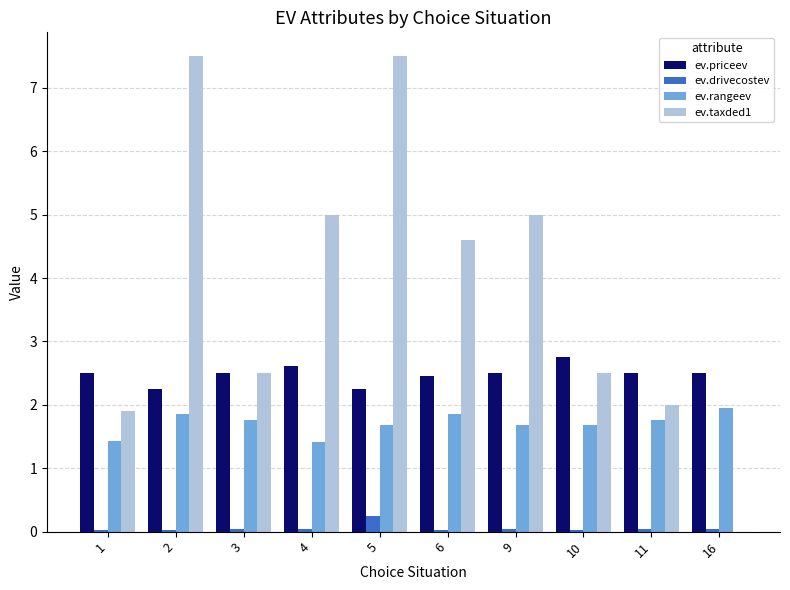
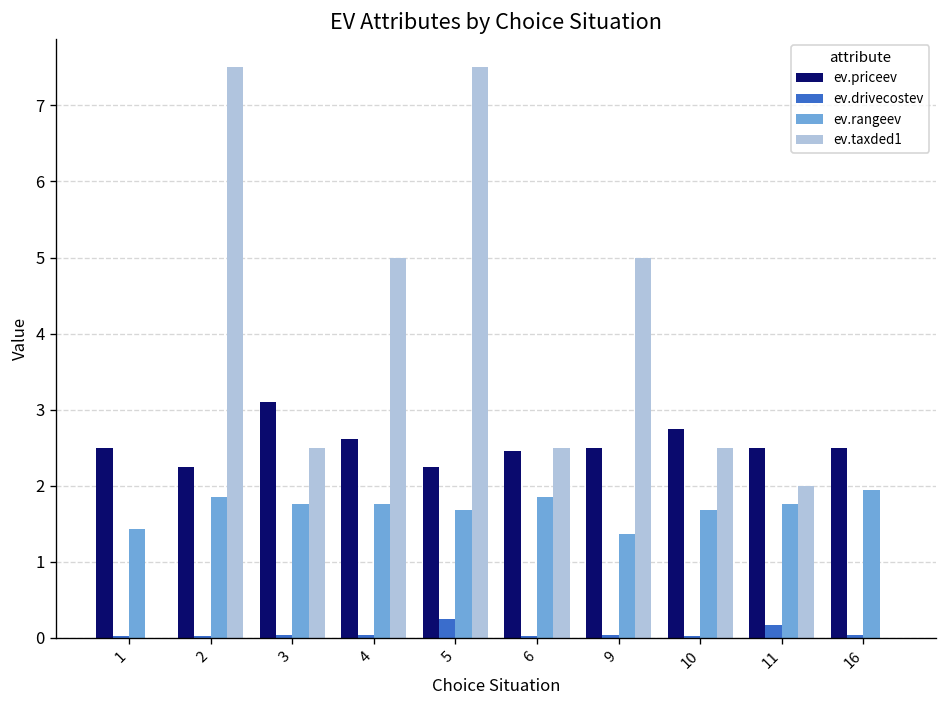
ev.taxded1, 1: 1.9 -> 0.0
ev.priceev, 3: 2.5 -> 3.1
ev.rangeev, 4: 1.4 -> 1.8
ev.taxded1, 6: 4.6 -> 2.5
ev.rangeev, 9: 1.7 -> 1.4
ev.drivecostev, 11: 0.0 -> 0.2
